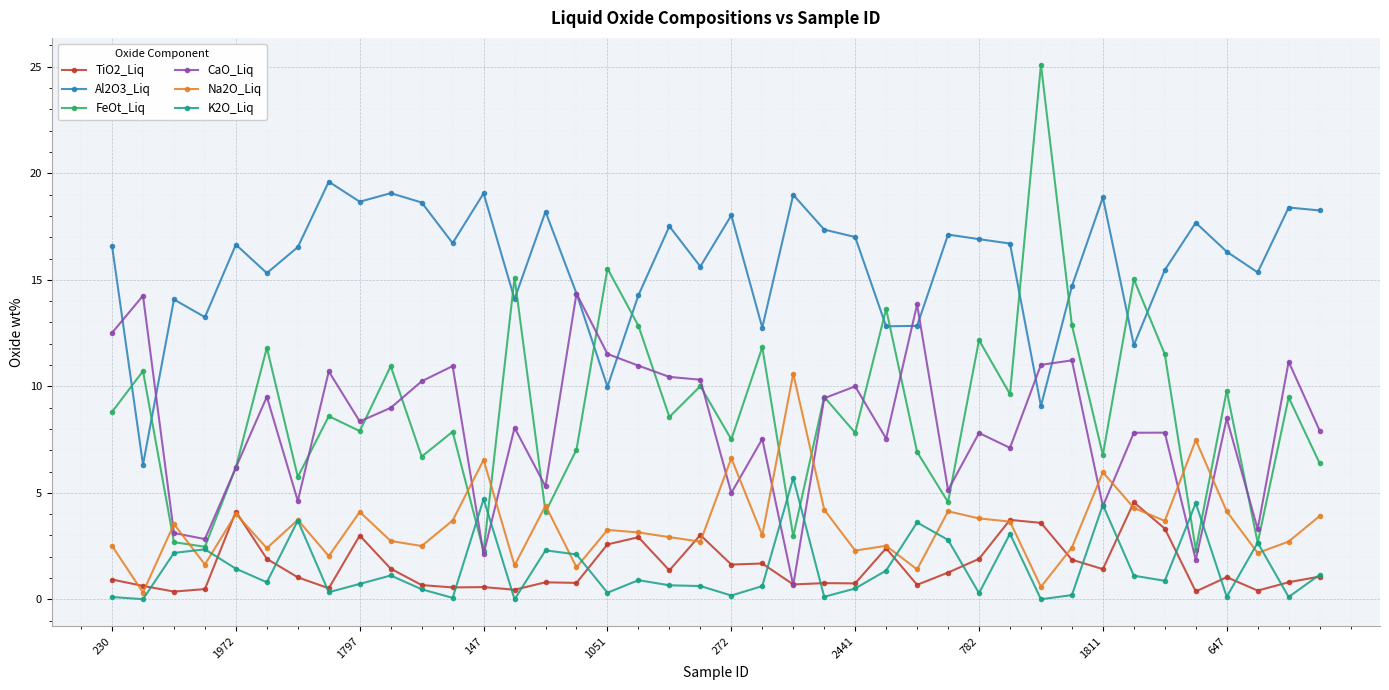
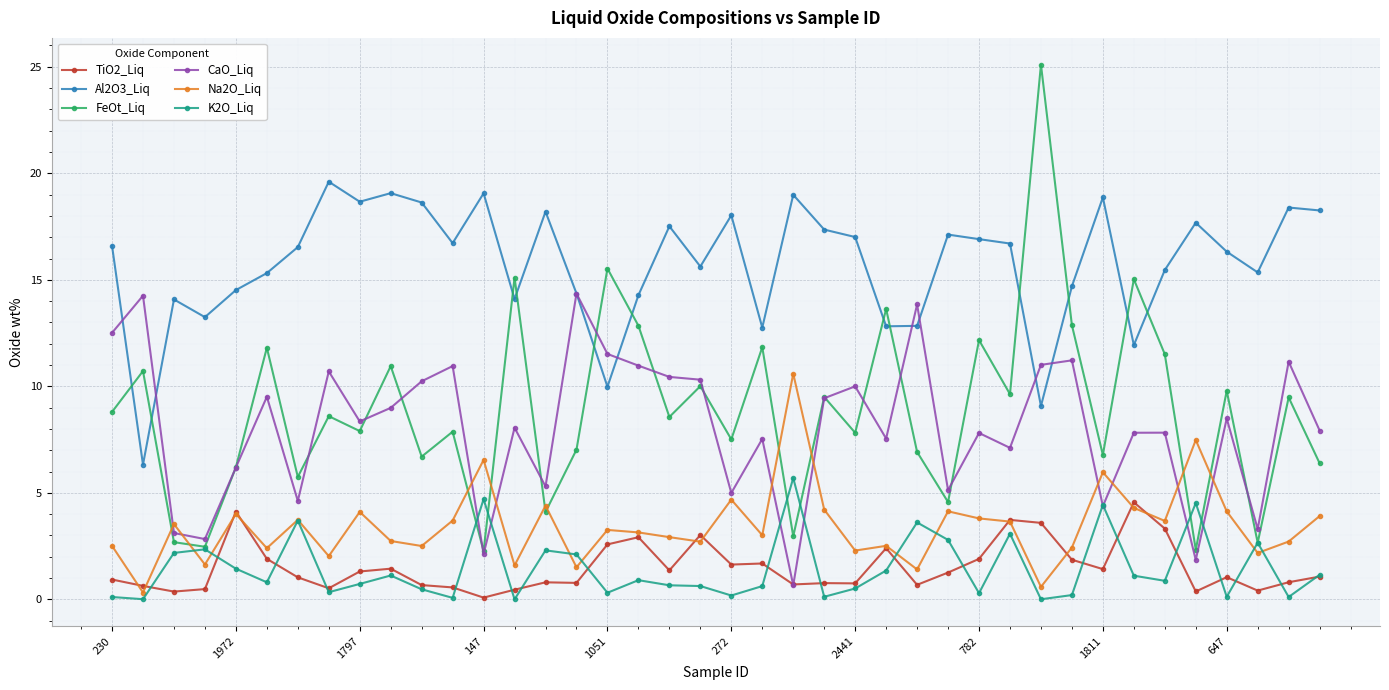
Al2O3_Liq, 1972: 16.7 -> 14.5
TiO2_Liq, 1797: 3.0 -> 1.3
TiO2_Liq, 147: 0.6 -> 0.1
Na2O_Liq, 272: 6.6 -> 4.7
